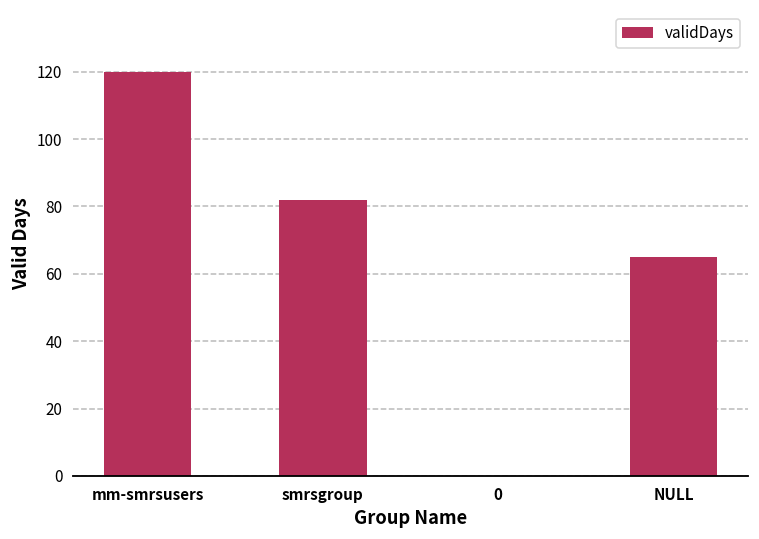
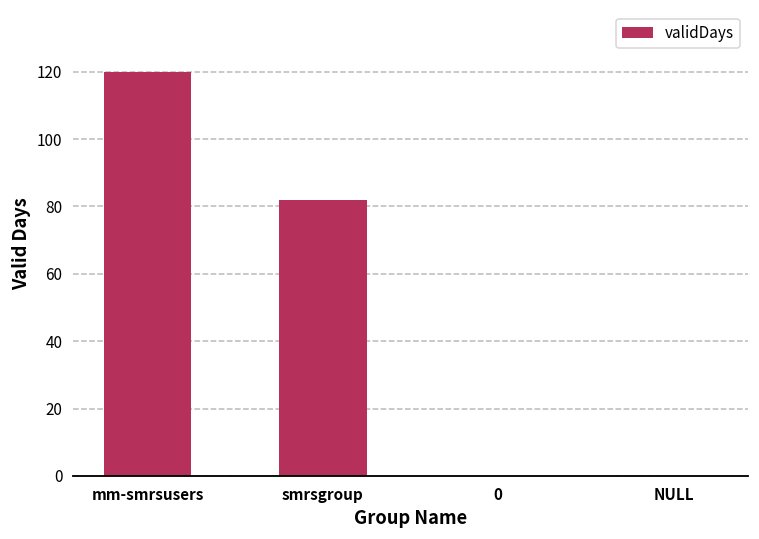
NULL: 65 -> 0
